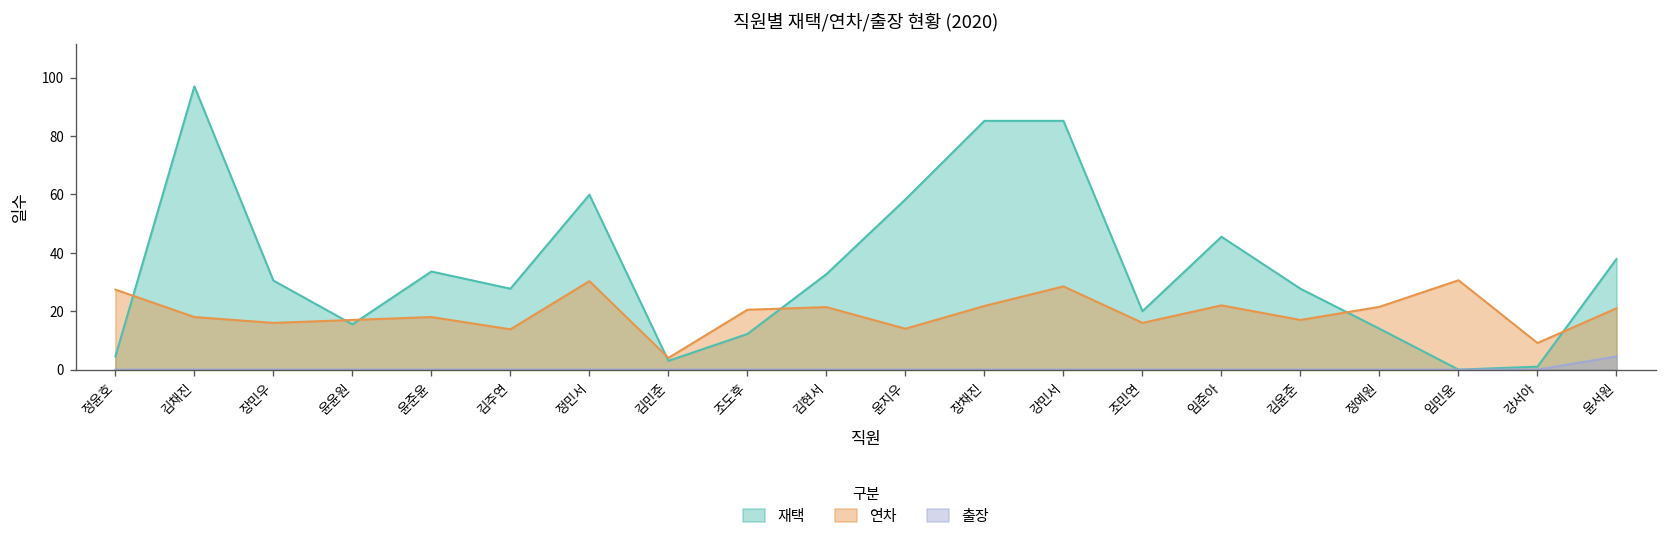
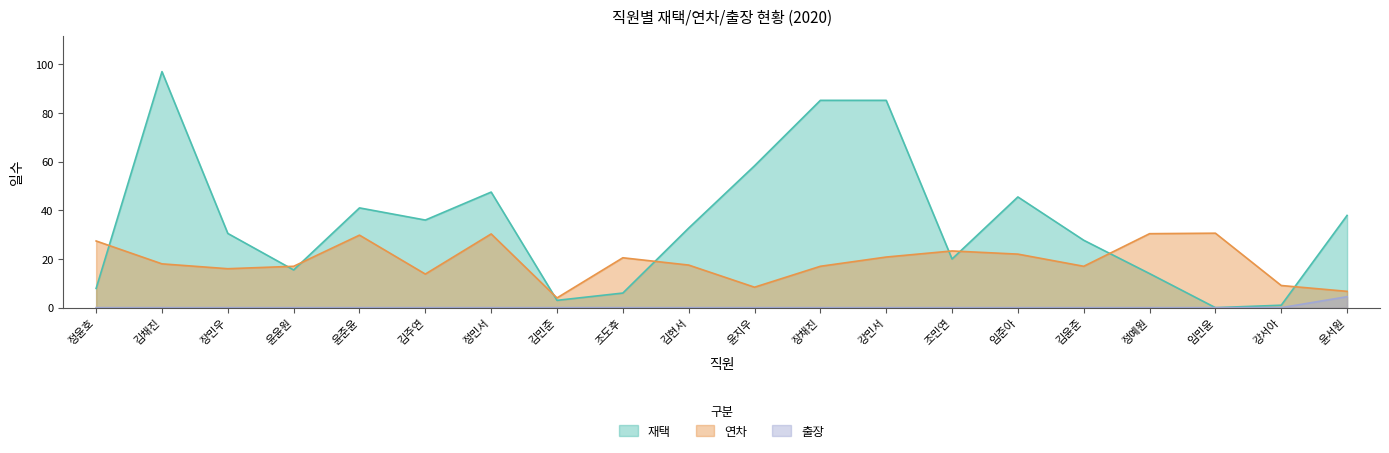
재택, 정윤호: 5 -> 8
재택, 윤준윤: 34 -> 41
연차, 윤준윤: 18 -> 30
재택, 김주연: 28 -> 36
재택, 정민서: 60 -> 48
재택, 조도후: 12 -> 6
연차, 김현서: 21 -> 18
연차, 윤지우: 14 -> 8
연차, 장채진: 22 -> 17
연차, 강민서: 29 -> 21
연차, 조민연: 16 -> 23
연차, 정예원: 22 -> 30
연차, 윤서원: 21 -> 7
